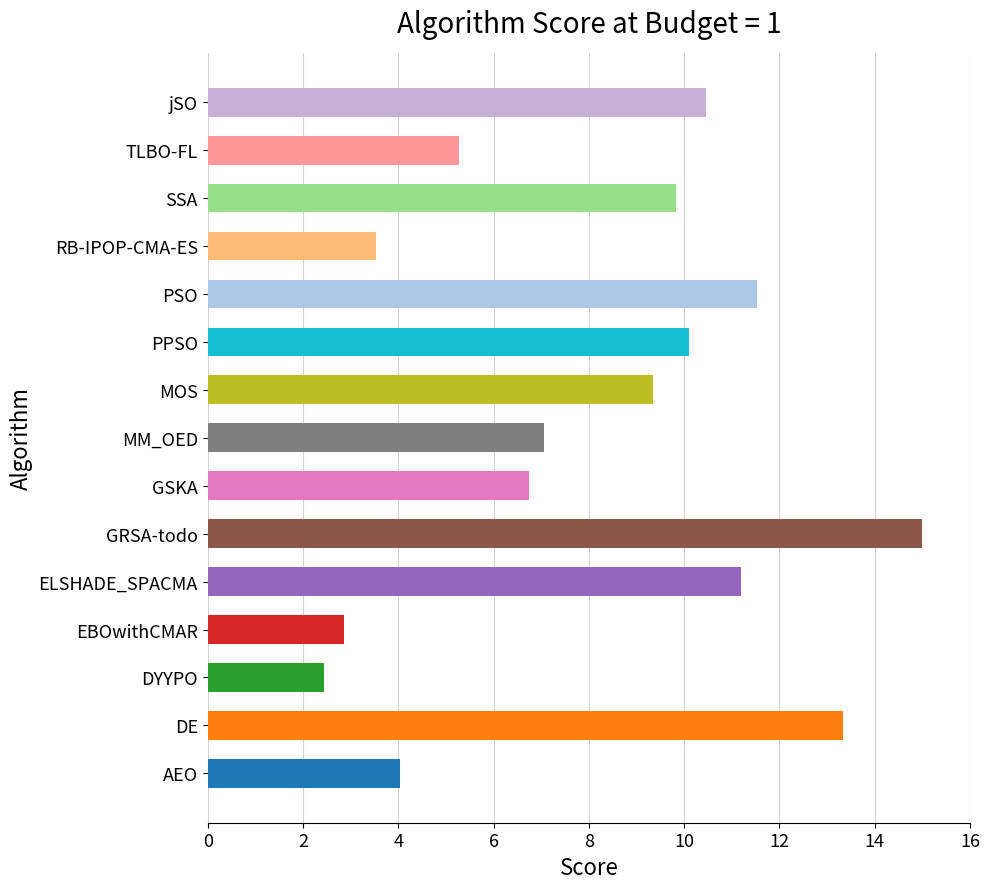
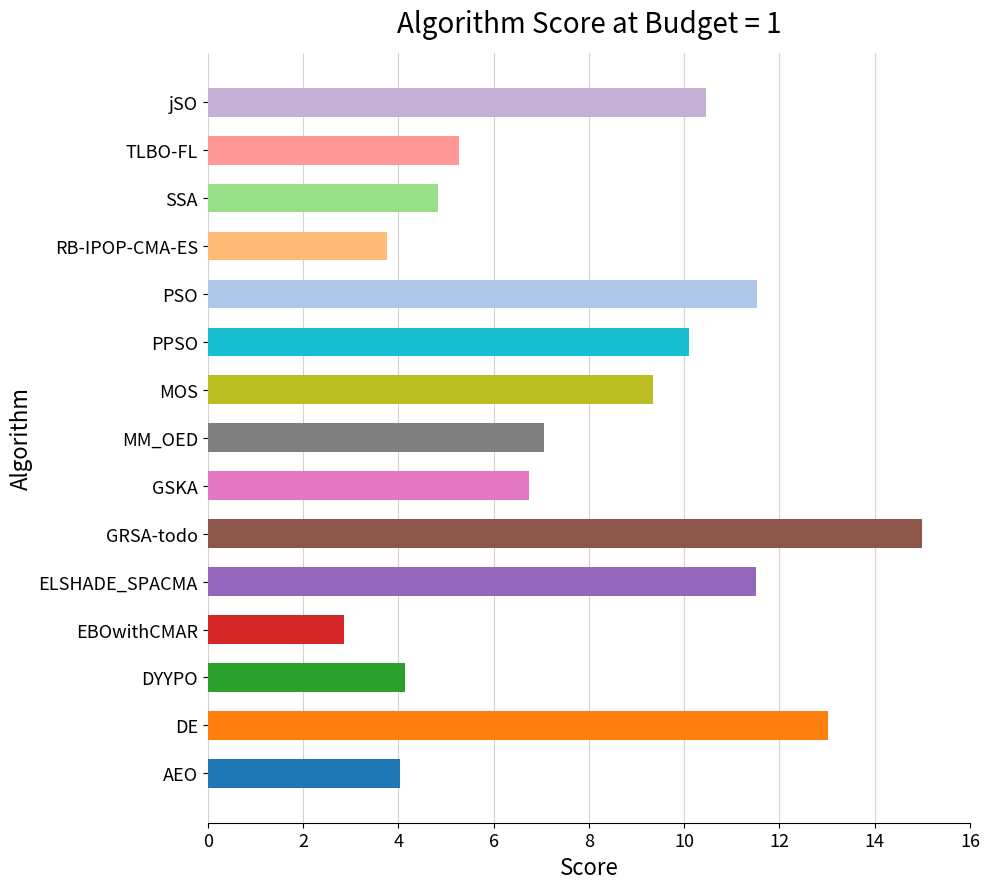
SSA: 9.8 -> 4.8
RB-IPOP-CMA-ES: 3.5 -> 3.8
ELSHADE_SPACMA: 11.2 -> 11.5
DYYPO: 2.5 -> 4.1
DE: 13.3 -> 13.0
